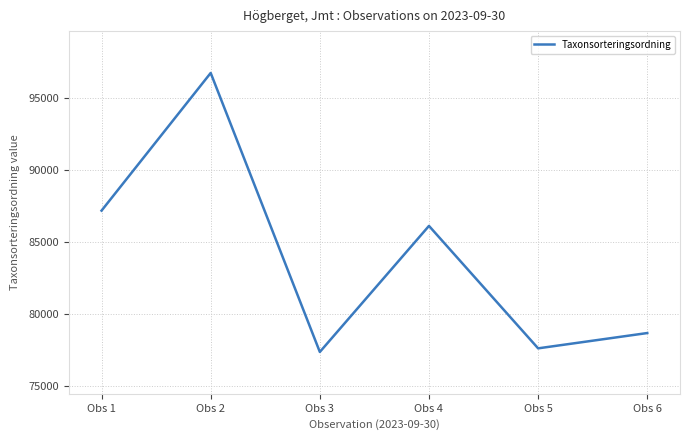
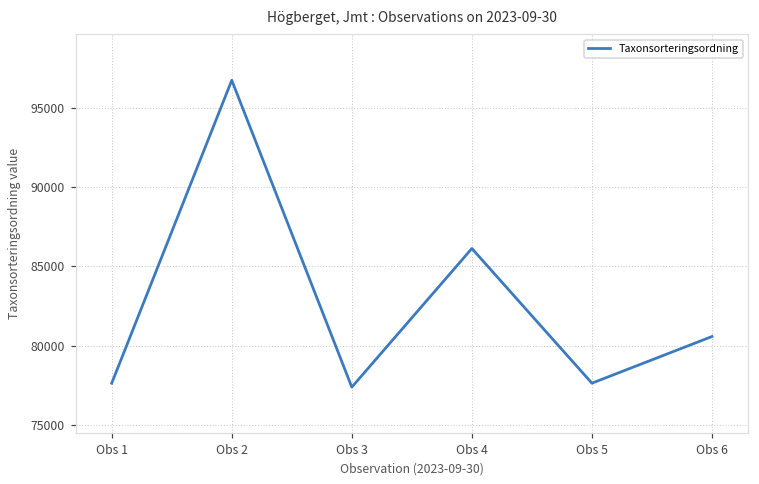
Obs 1: 87200 -> 77600
Obs 6: 78700 -> 80600
